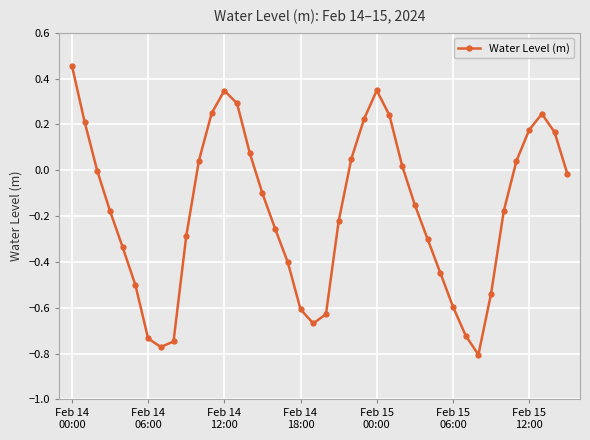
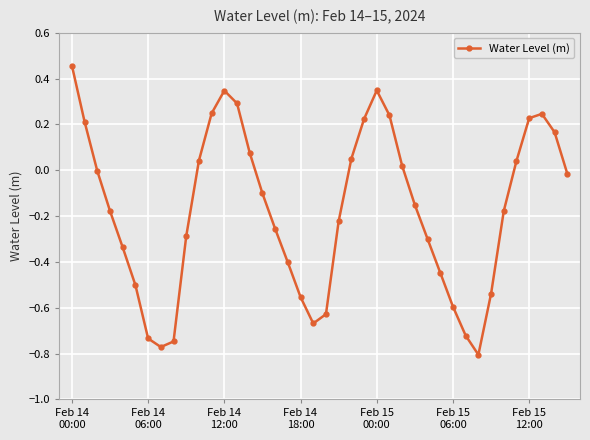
Feb 14 18:00: -0.61 -> -0.55
Feb 15 12:00: 0.18 -> 0.23
